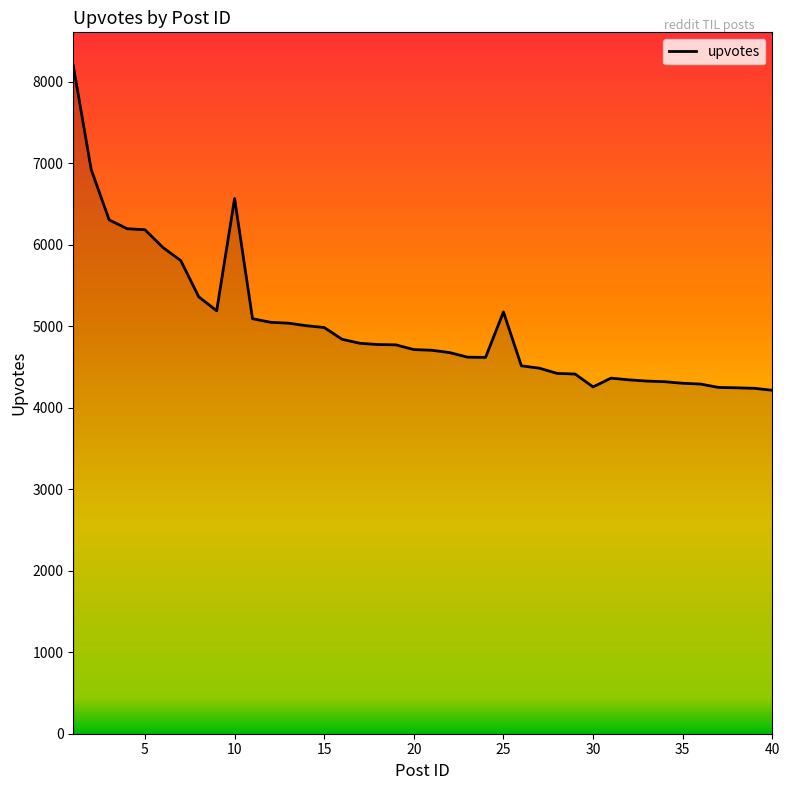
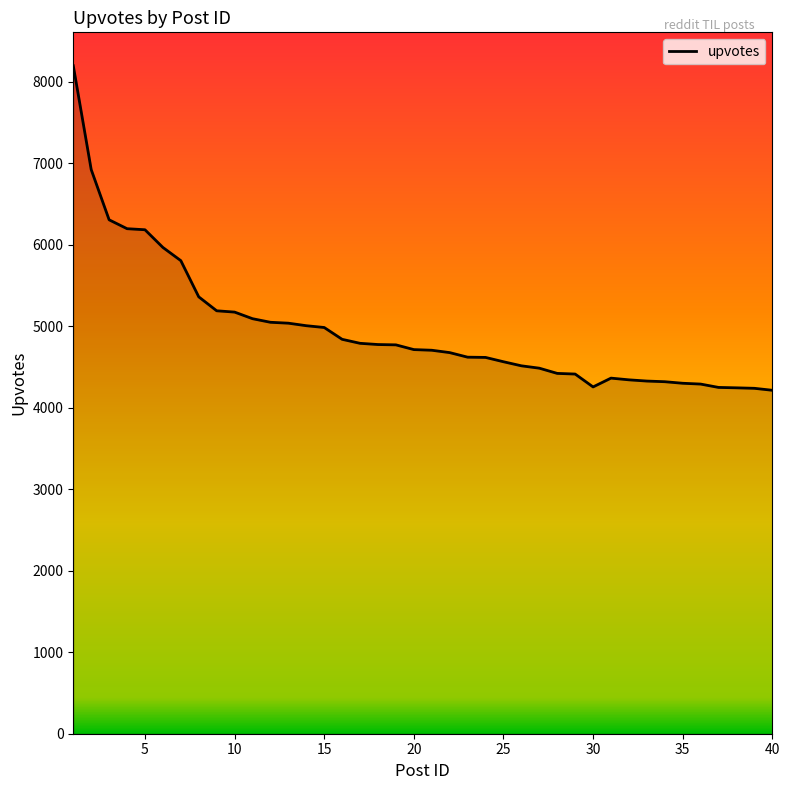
10: 6600 -> 5200
25: 5200 -> 4600
